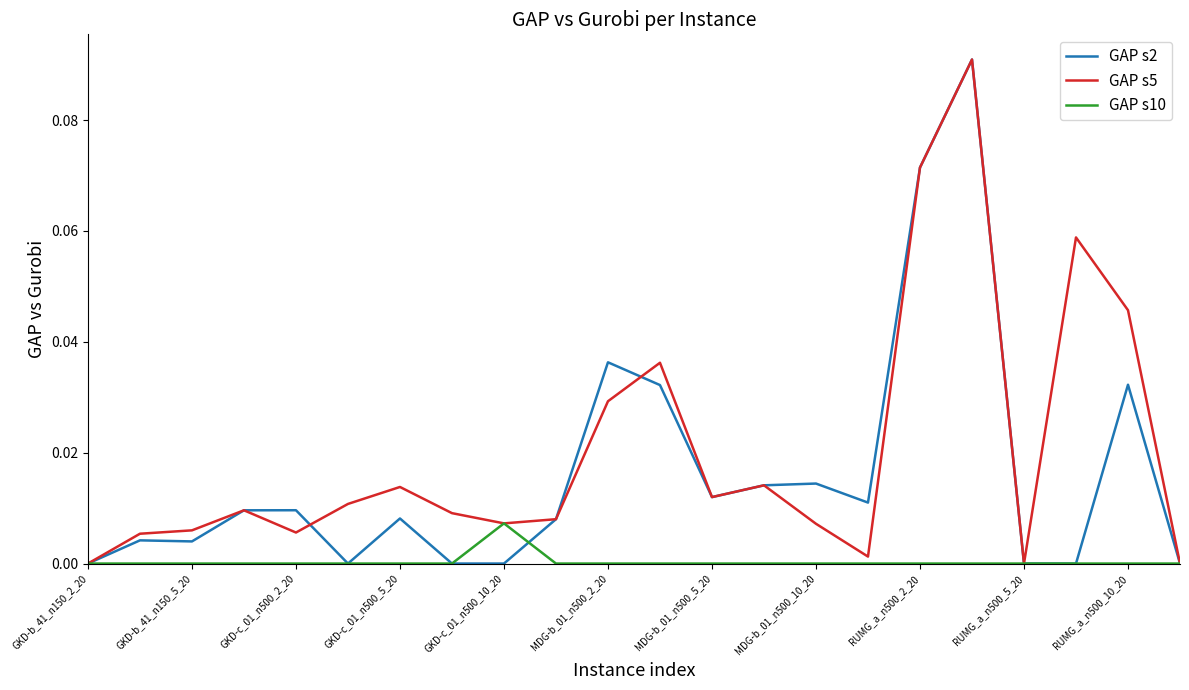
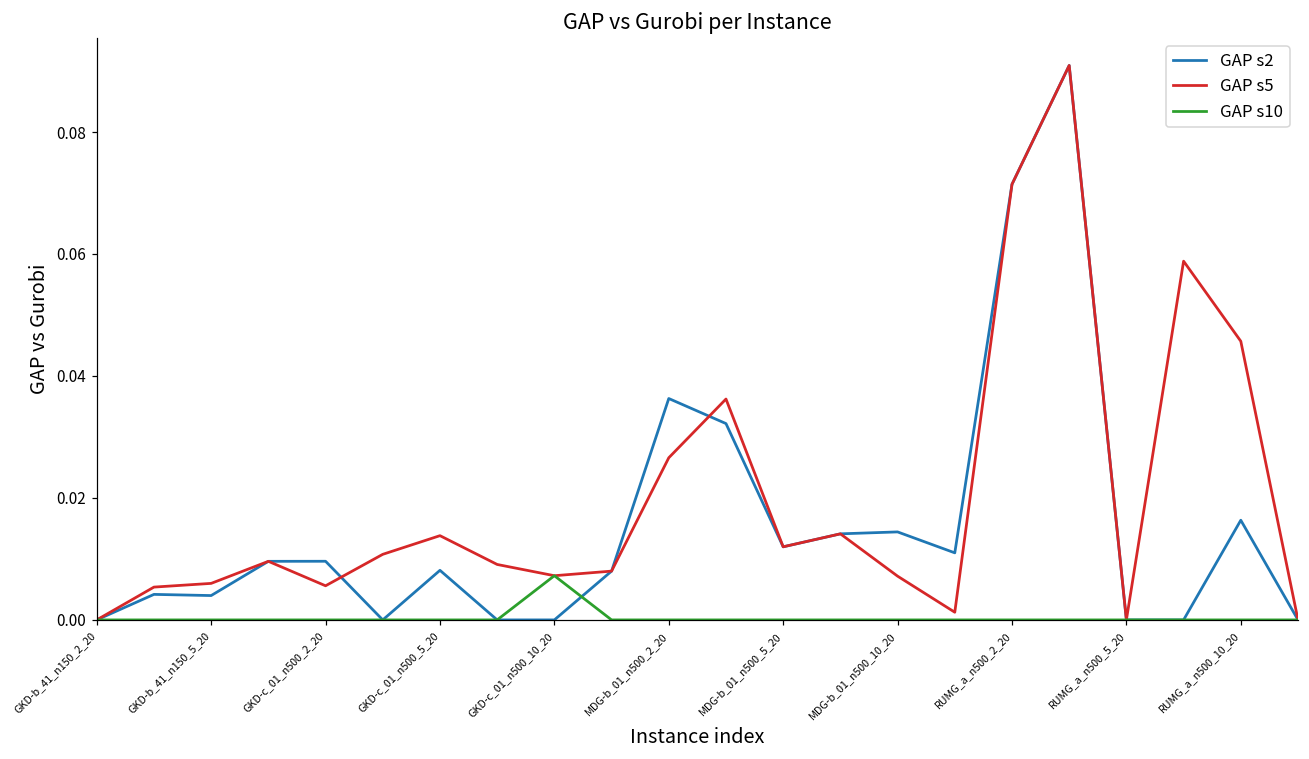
GAP s5, MDG-b_01_n500_2_20: 0.029 -> 0.027
GAP s2, RUMG_a_n500_10_20: 0.032 -> 0.016
